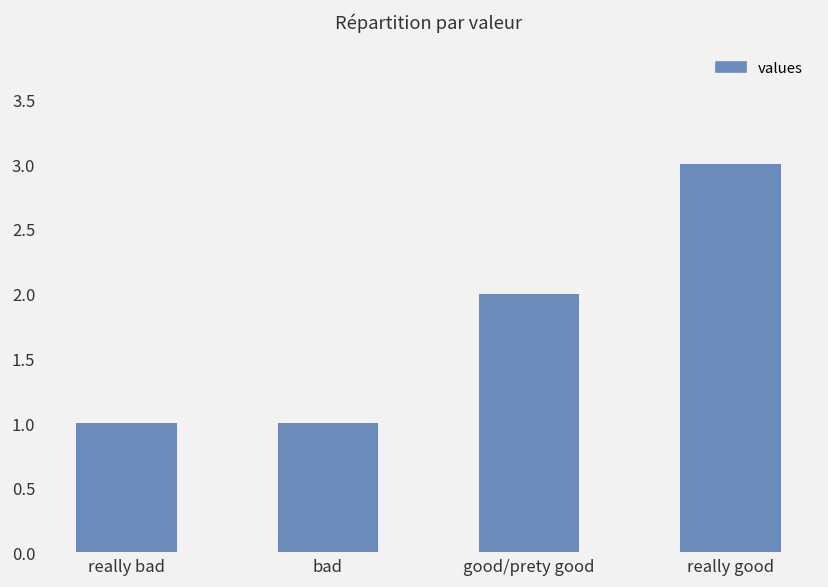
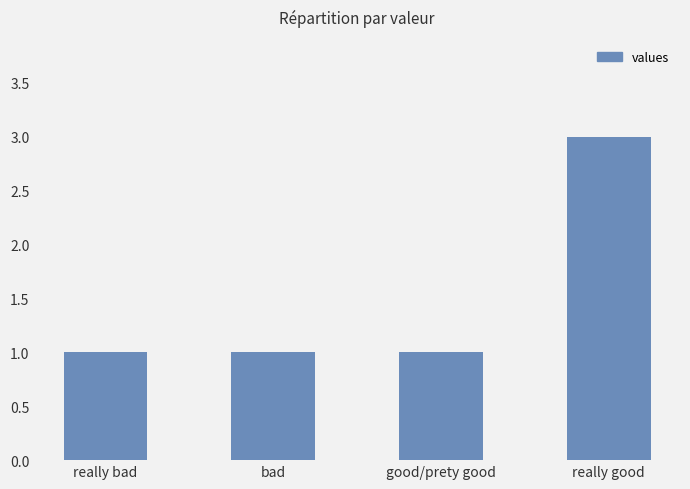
good/prety good: 2 -> 1
